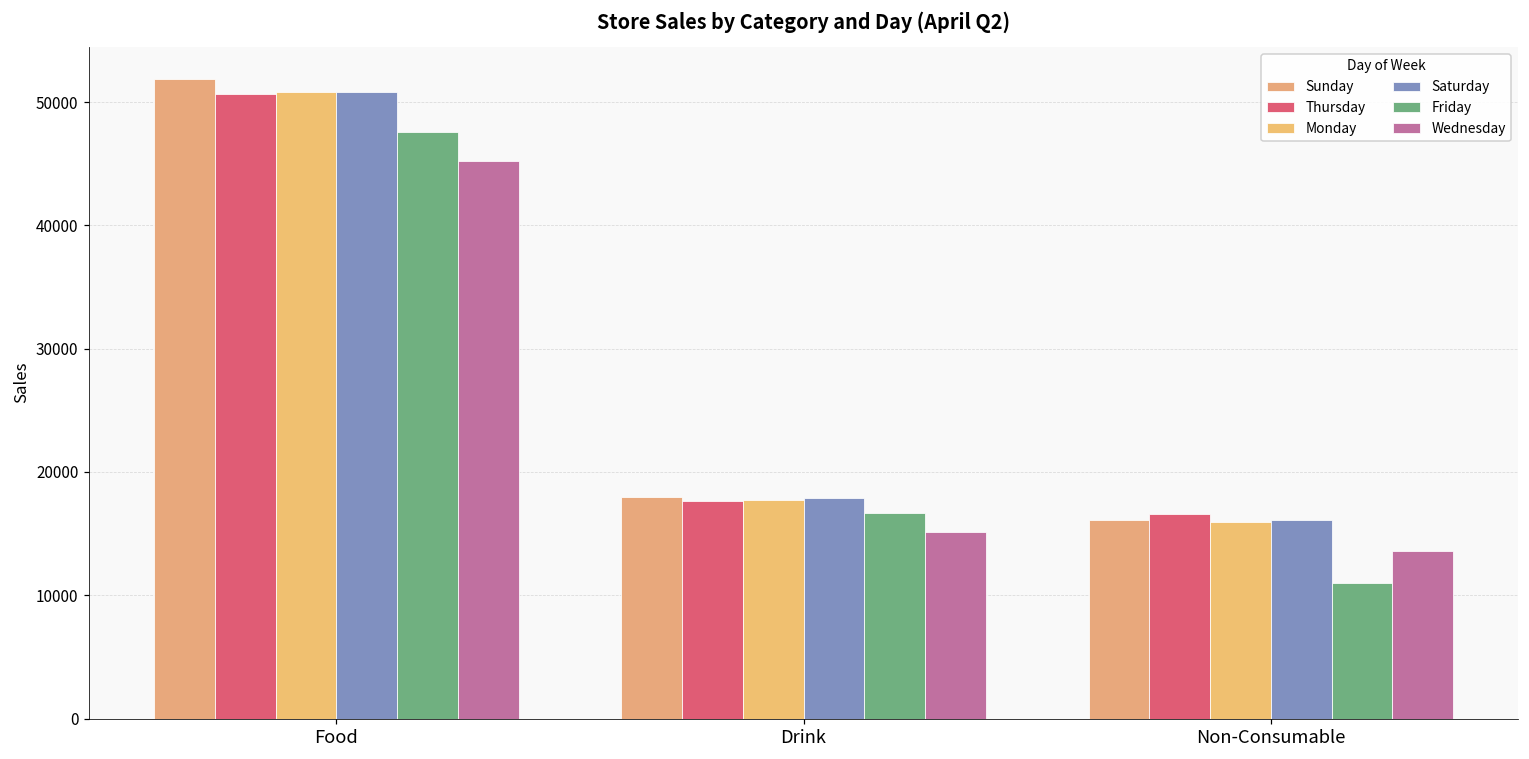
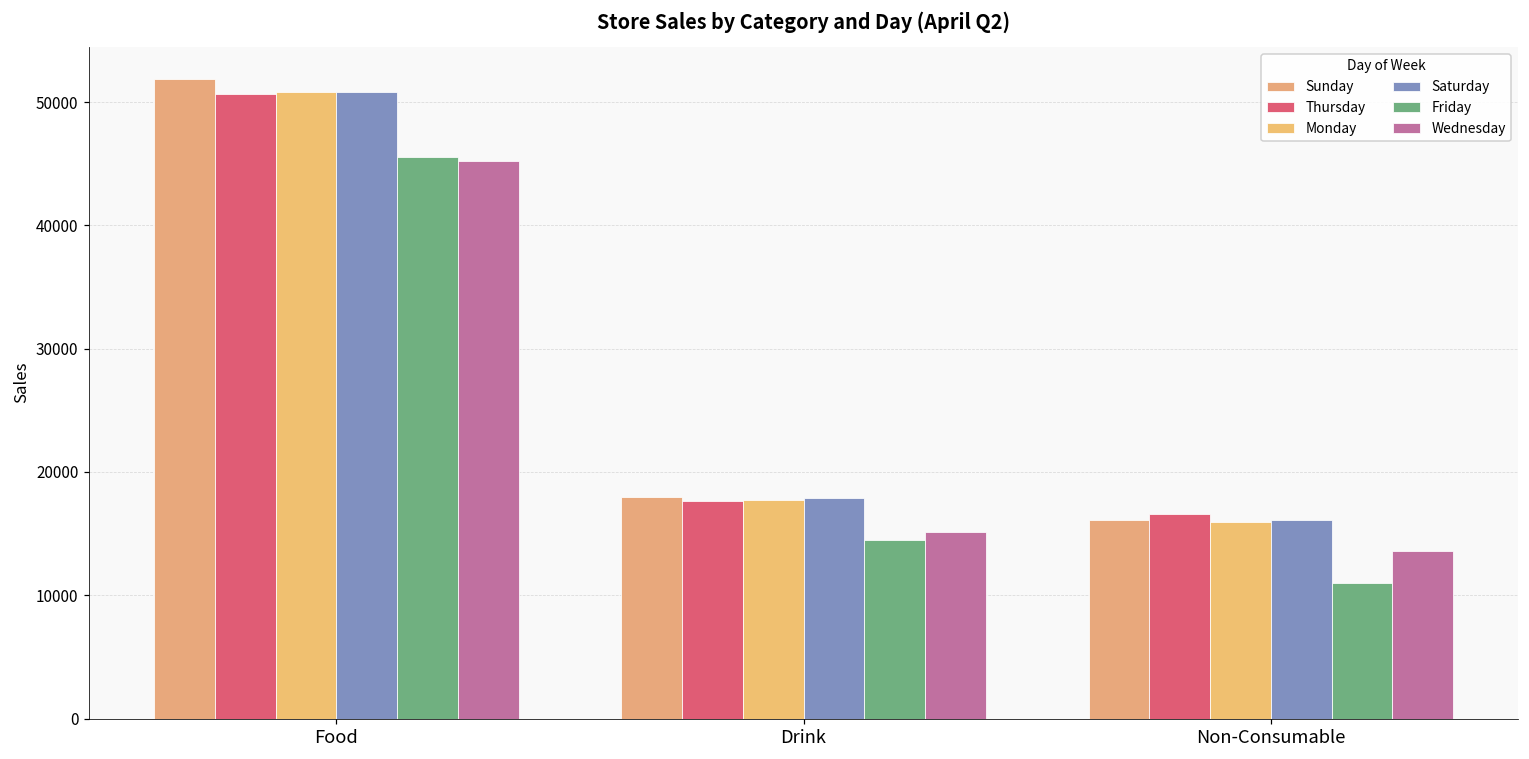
Friday, Food: 47600 -> 45500
Friday, Drink: 16700 -> 14500
